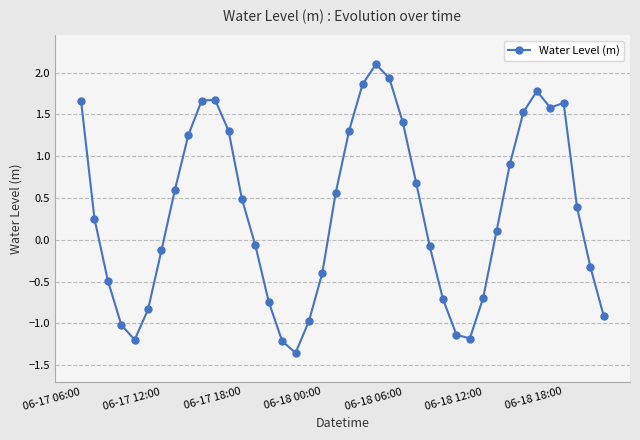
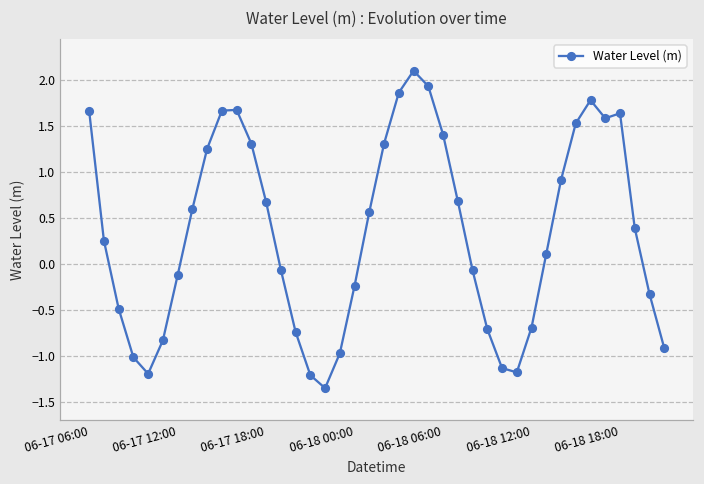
06-17 18:00: 0.5 -> 0.7
06-18 00:00: -0.4 -> -0.2
